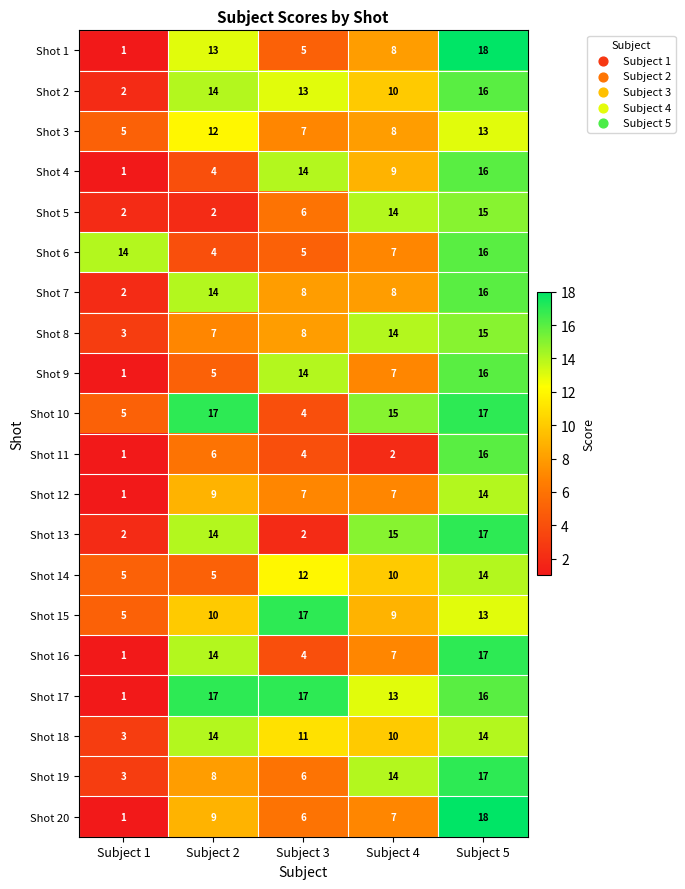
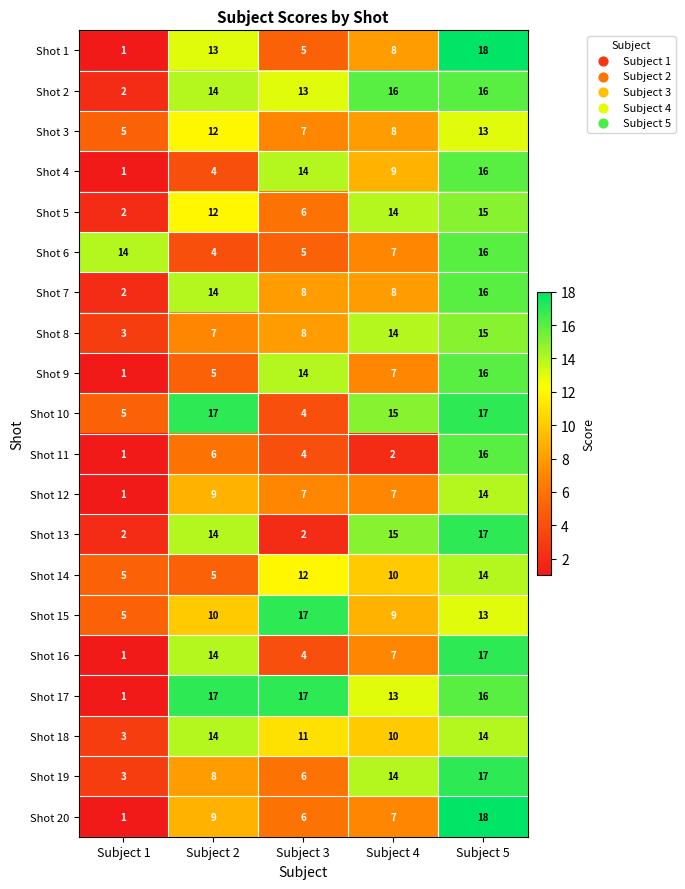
Shot 2, Subject 4: 10 -> 16
Shot 5, Subject 2: 2 -> 12
